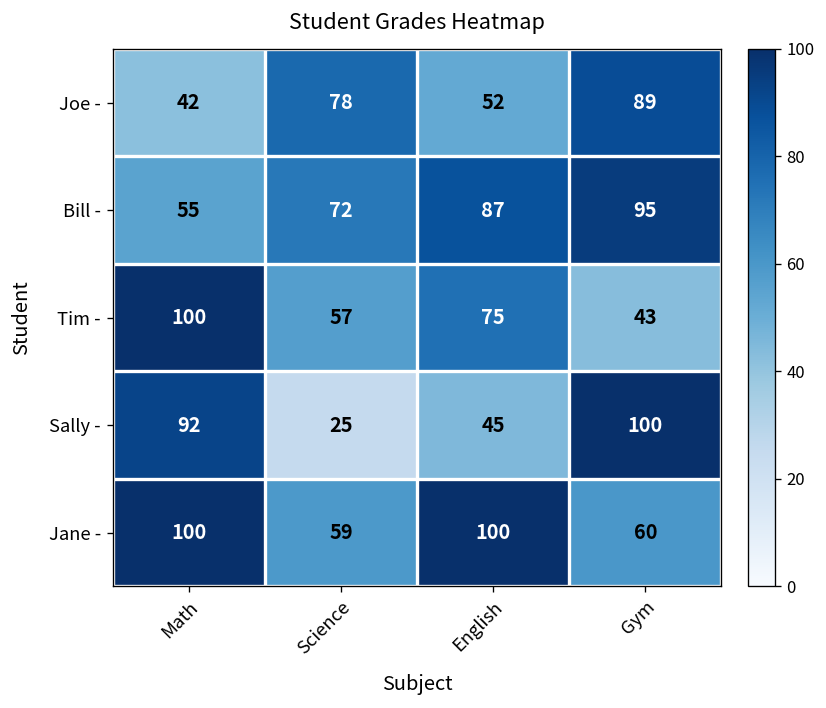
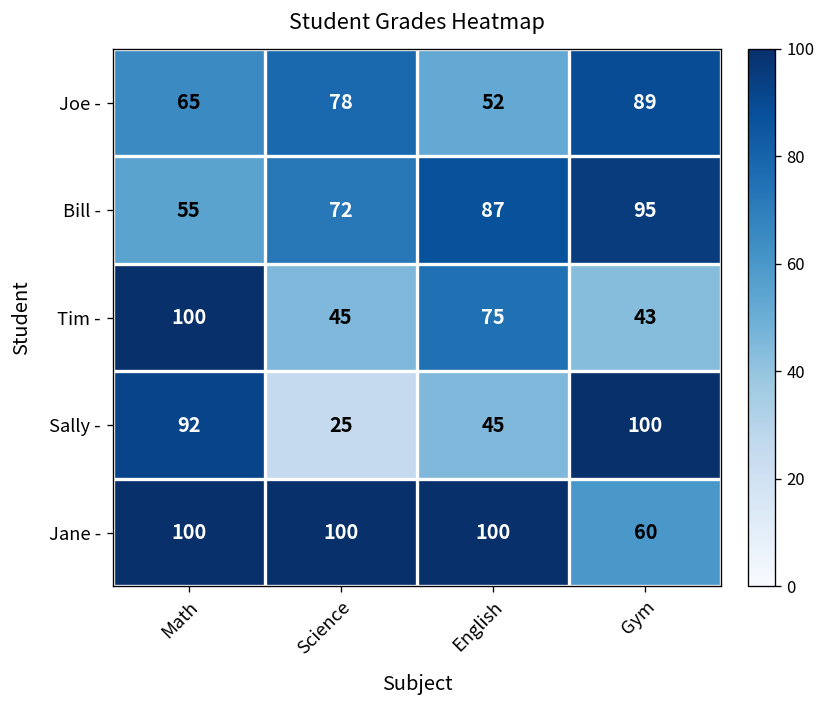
Joe -, Math: 42 -> 65
Tim -, Science: 57 -> 45
Jane -, Science: 59 -> 100
